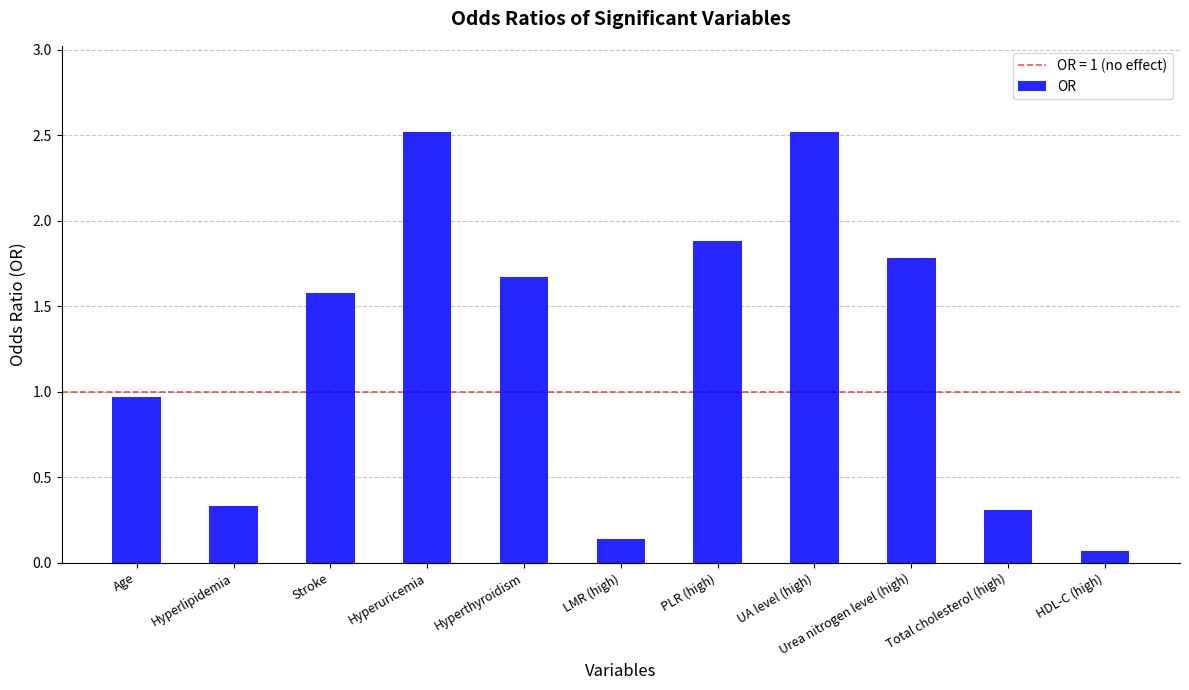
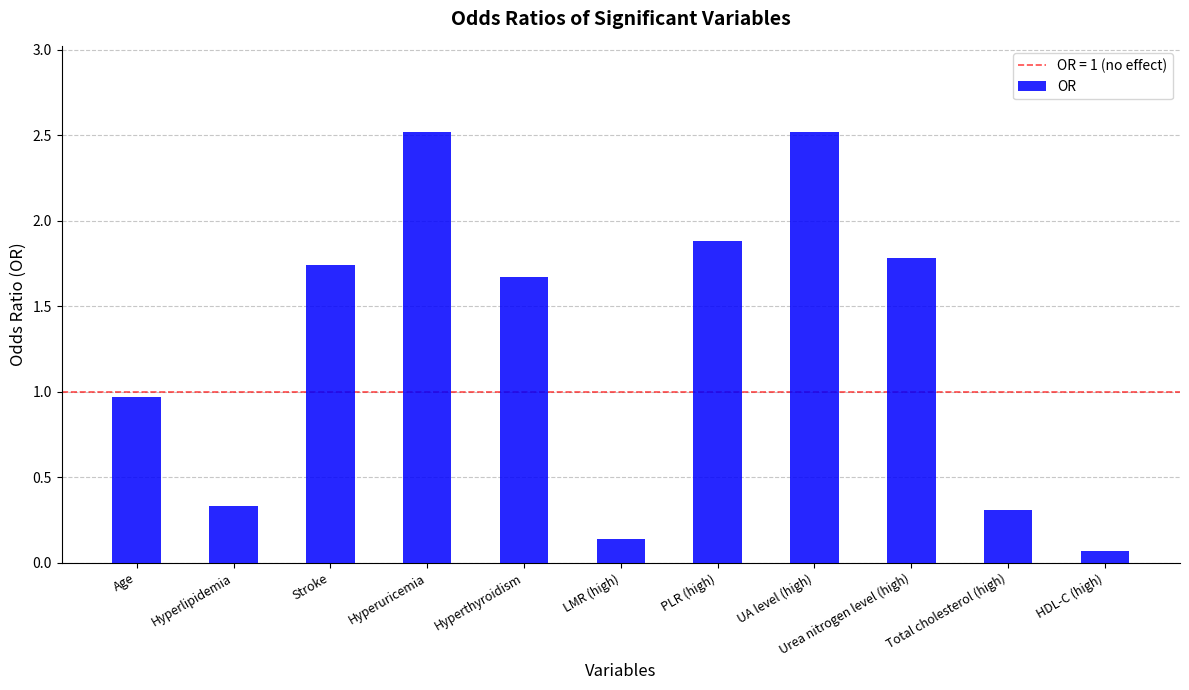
Stroke: 1.58 -> 1.74
